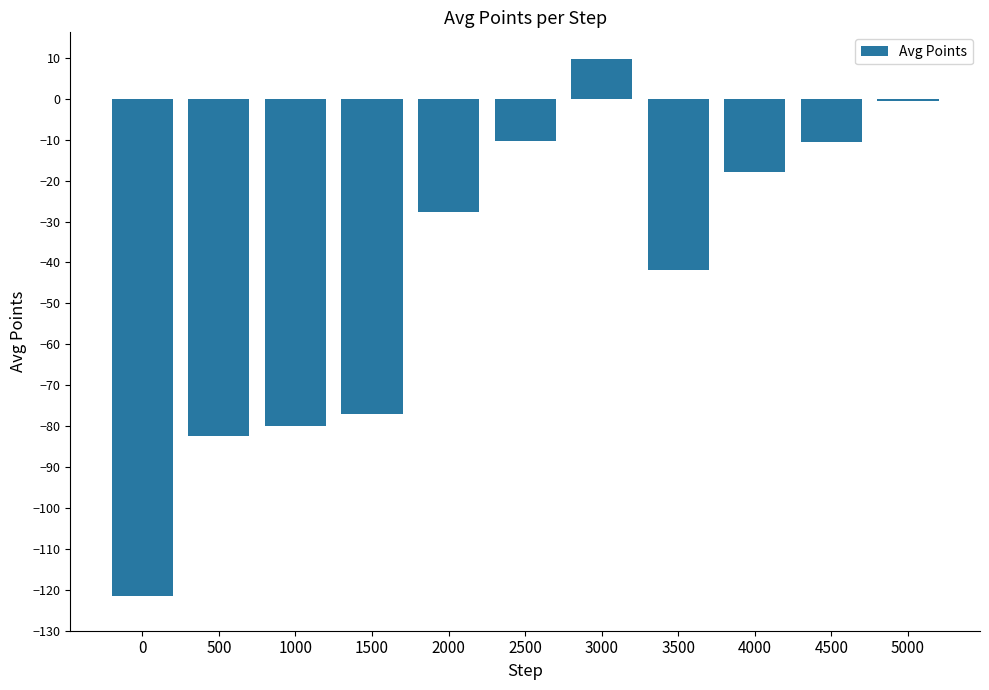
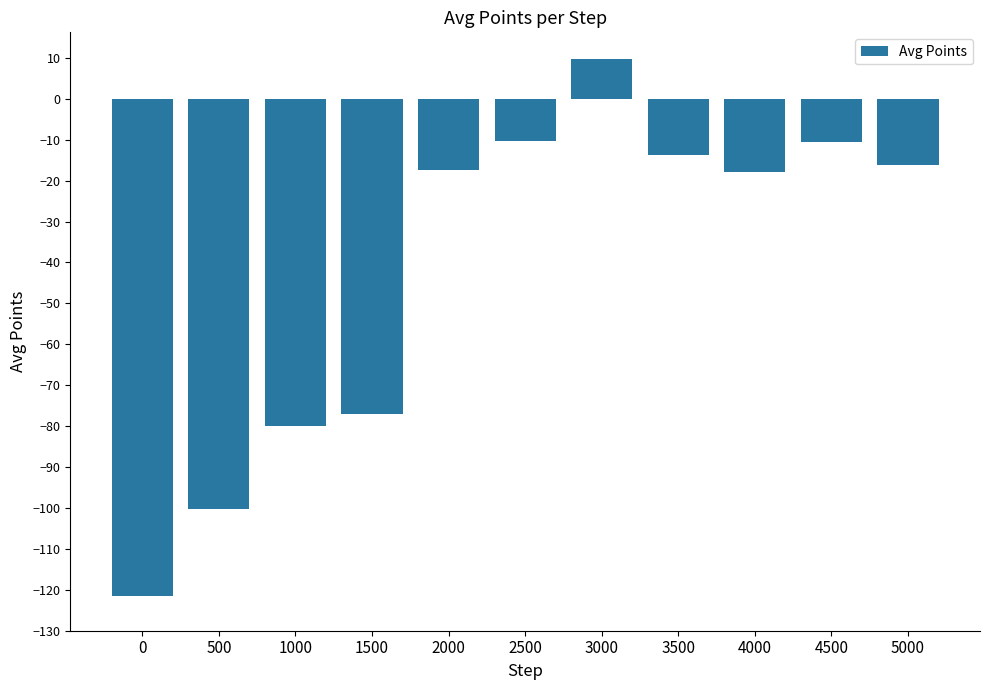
500: -83 -> -100
2000: -28 -> -17
3500: -42 -> -14
5000: -1 -> -16
